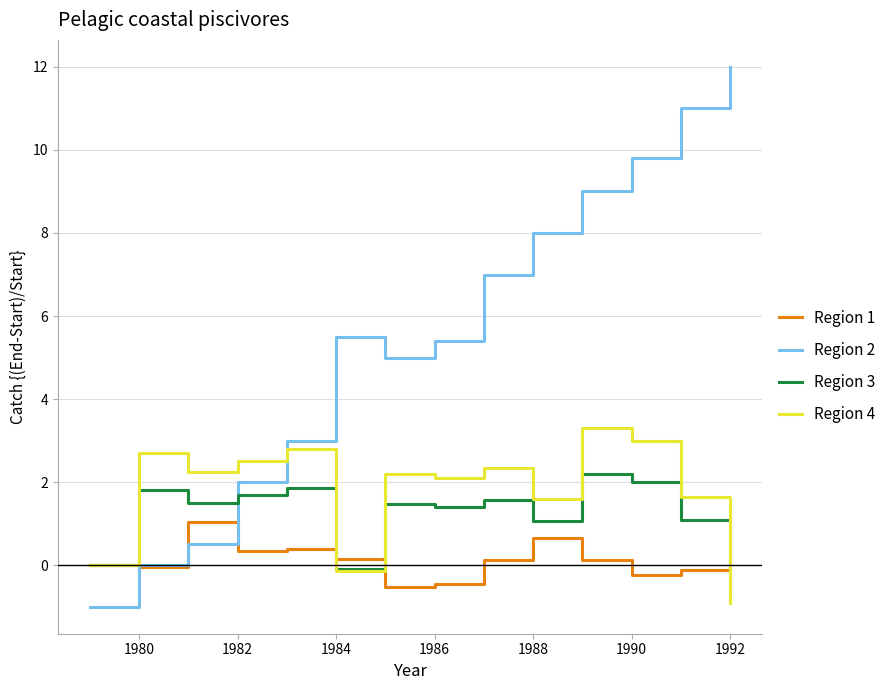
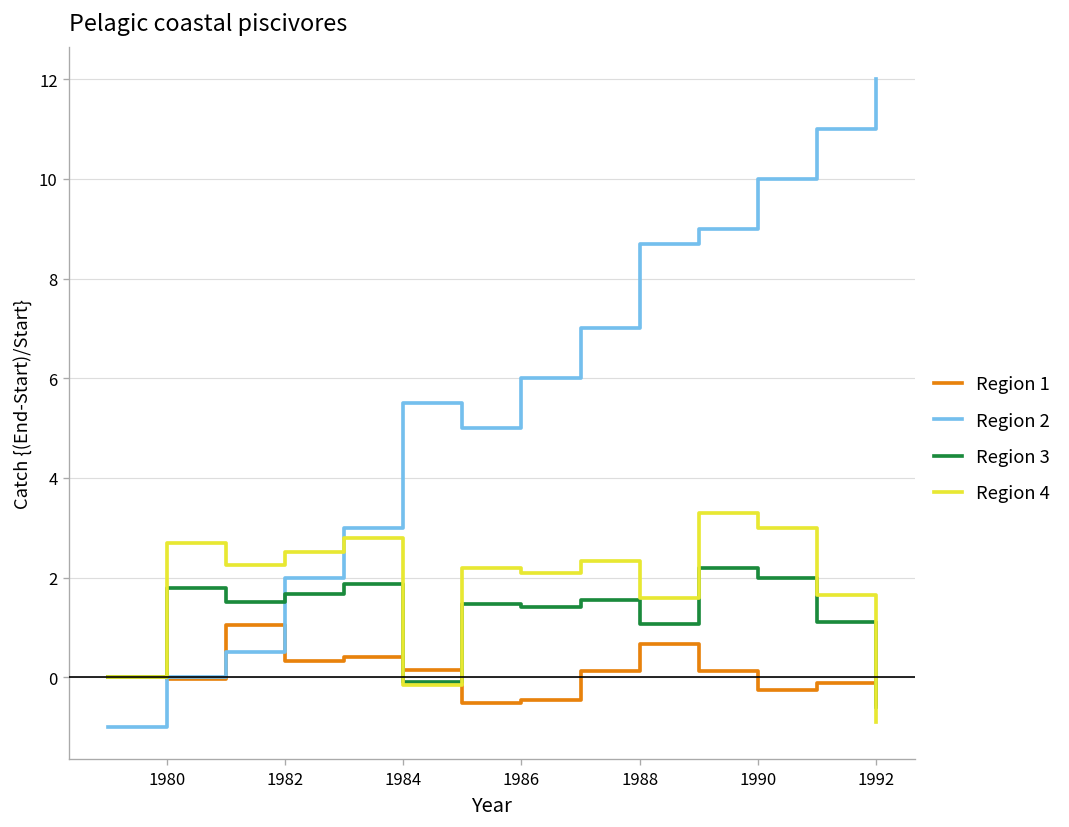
Region 2, 1986: 5.4 -> 6.0
Region 2, 1988: 8.0 -> 8.7
Region 2, 1990: 9.8 -> 10.0
